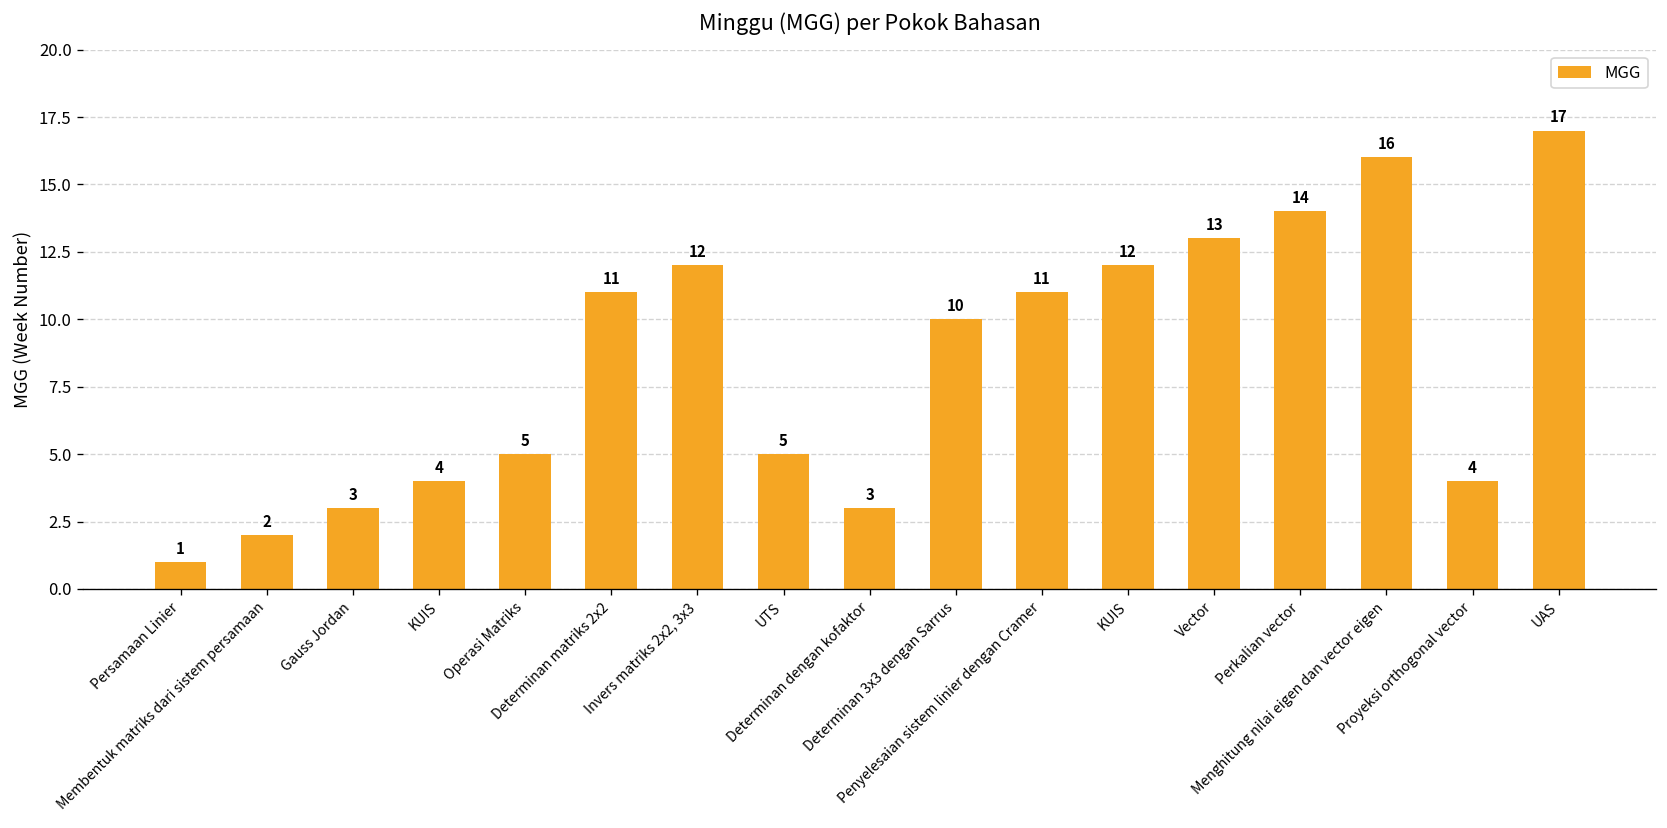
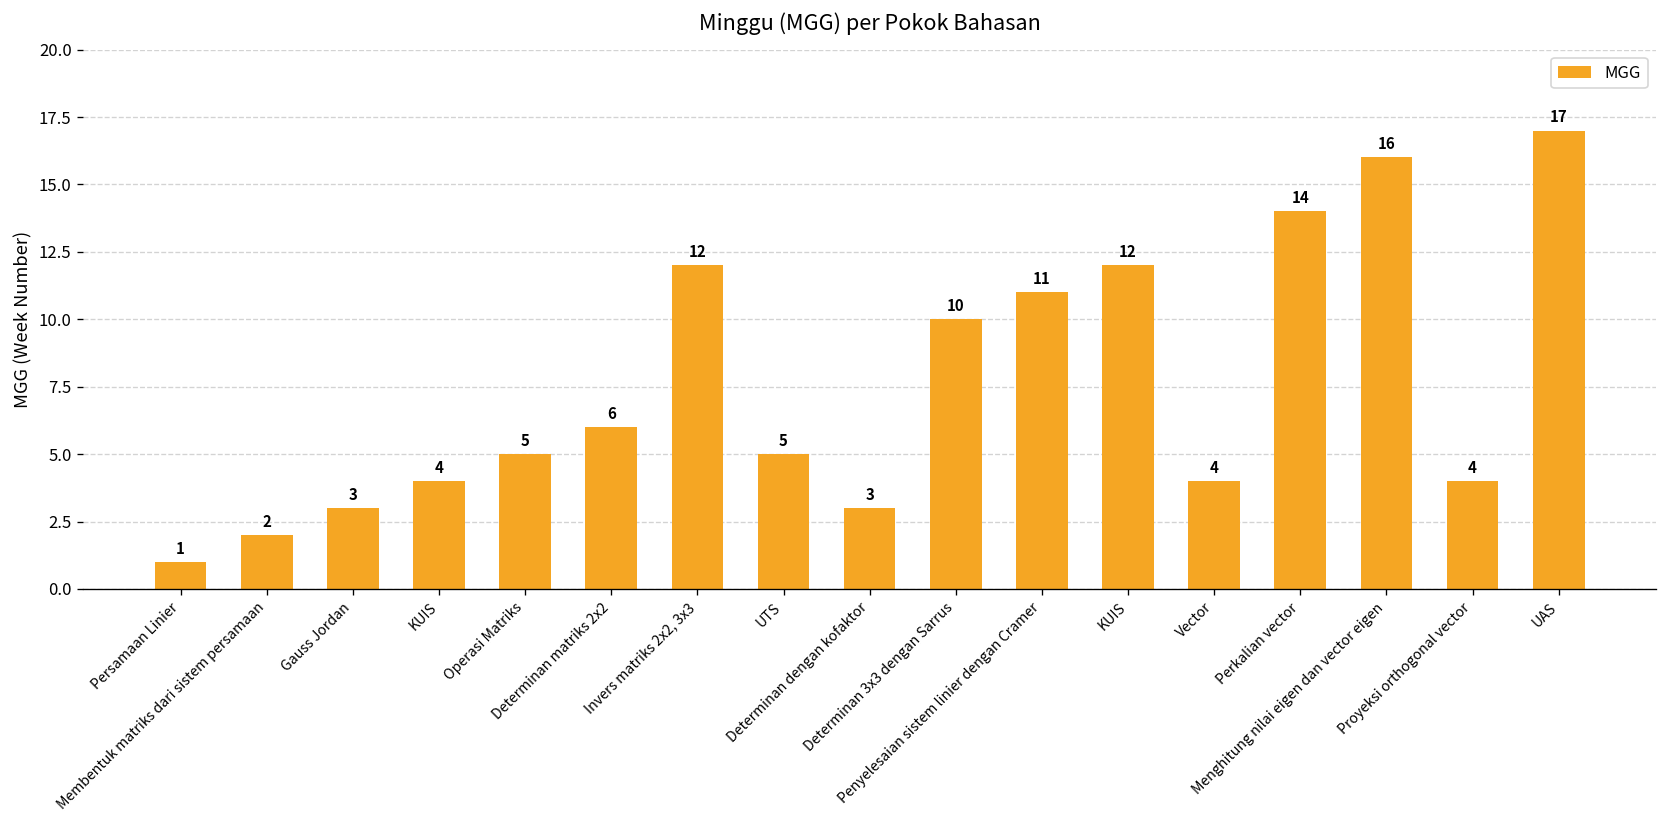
Determinan matriks 2x2: 11 -> 6
Vector: 13 -> 4
